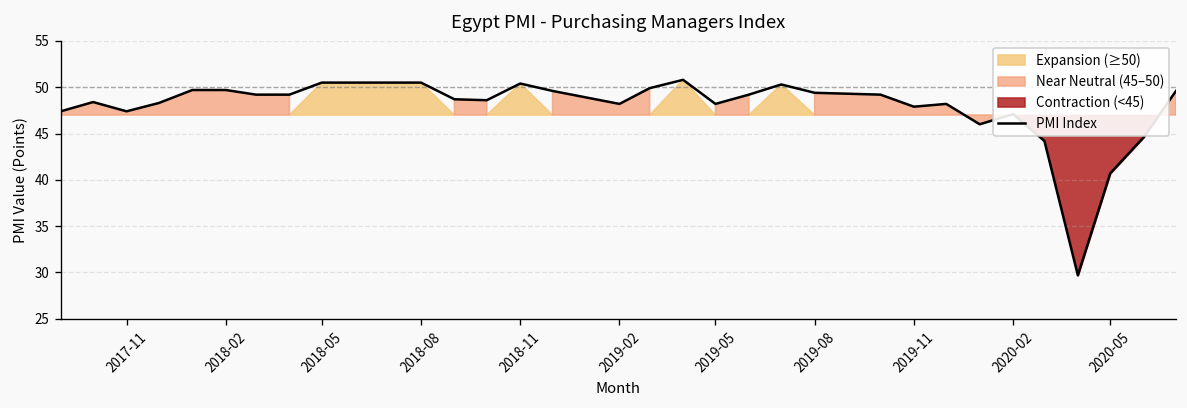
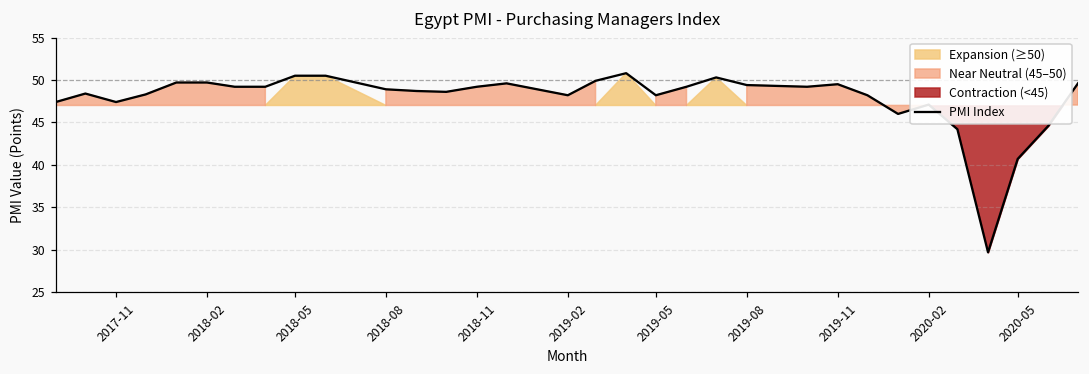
PMI Index, 2018-08: 51 -> 49
PMI Index, 2018-11: 50 -> 49
PMI Index, 2019-11: 48 -> 50
